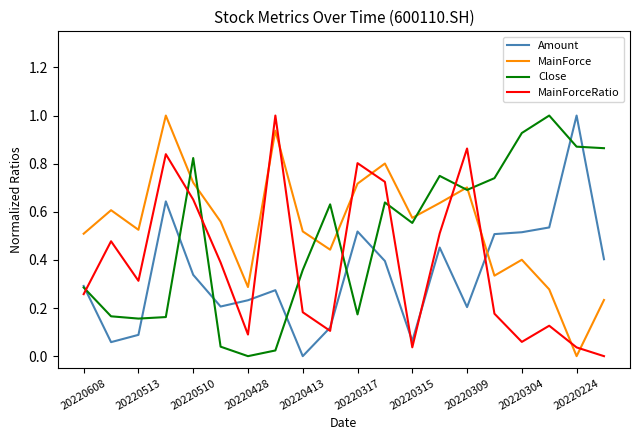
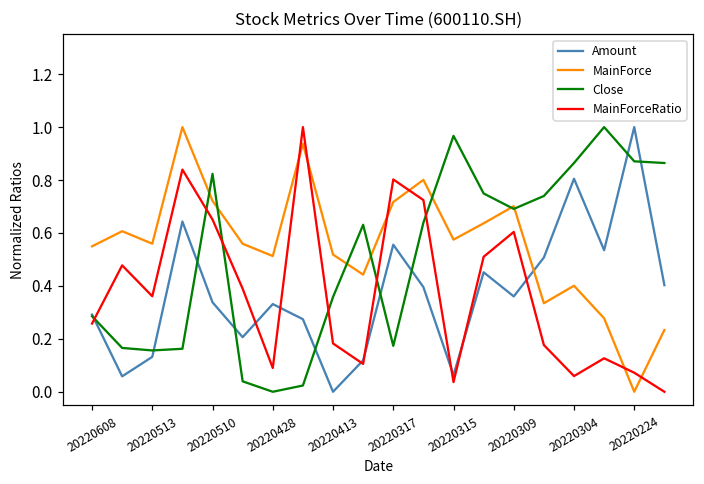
MainForce, 20220608: 0.51 -> 0.55
Amount, 20220513: 0.09 -> 0.13
MainForce, 20220513: 0.53 -> 0.56
MainForceRatio, 20220513: 0.31 -> 0.36
Amount, 20220428: 0.23 -> 0.33
MainForce, 20220428: 0.29 -> 0.51
Amount, 20220317: 0.52 -> 0.56
Close, 20220315: 0.55 -> 0.97
Amount, 20220309: 0.20 -> 0.36
MainForceRatio, 20220309: 0.86 -> 0.60
Amount, 20220304: 0.52 -> 0.80
Close, 20220304: 0.93 -> 0.86
MainForceRatio, 20220224: 0.04 -> 0.07
